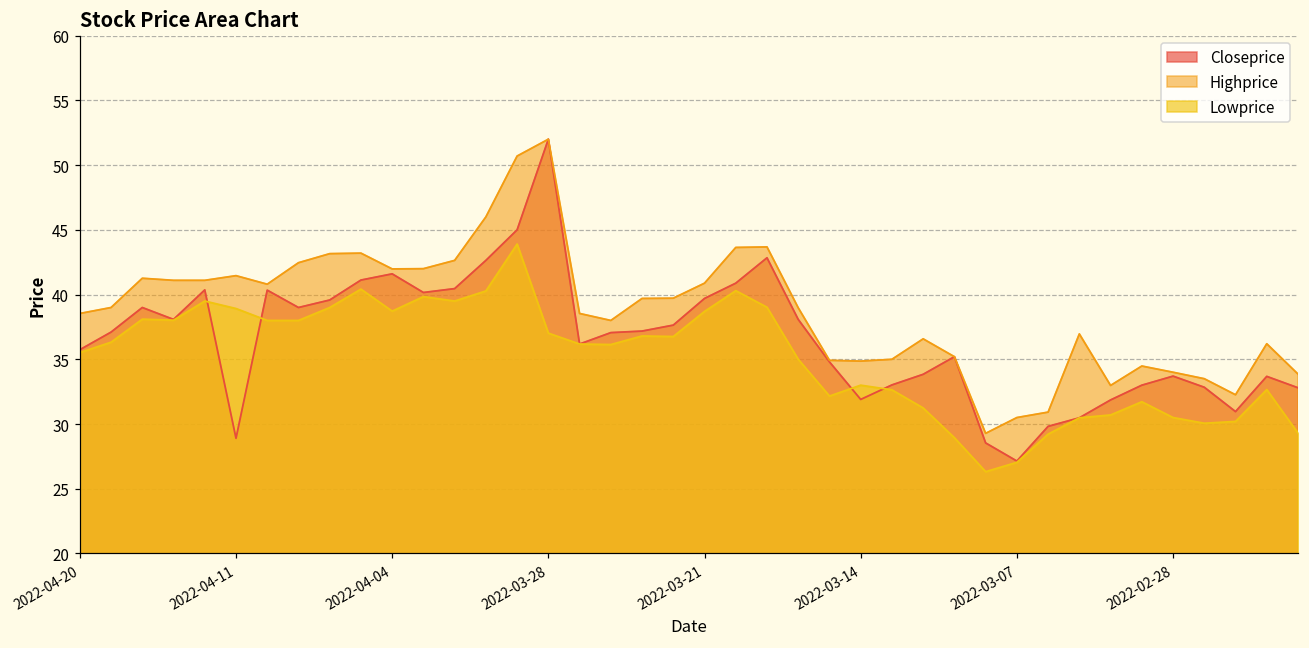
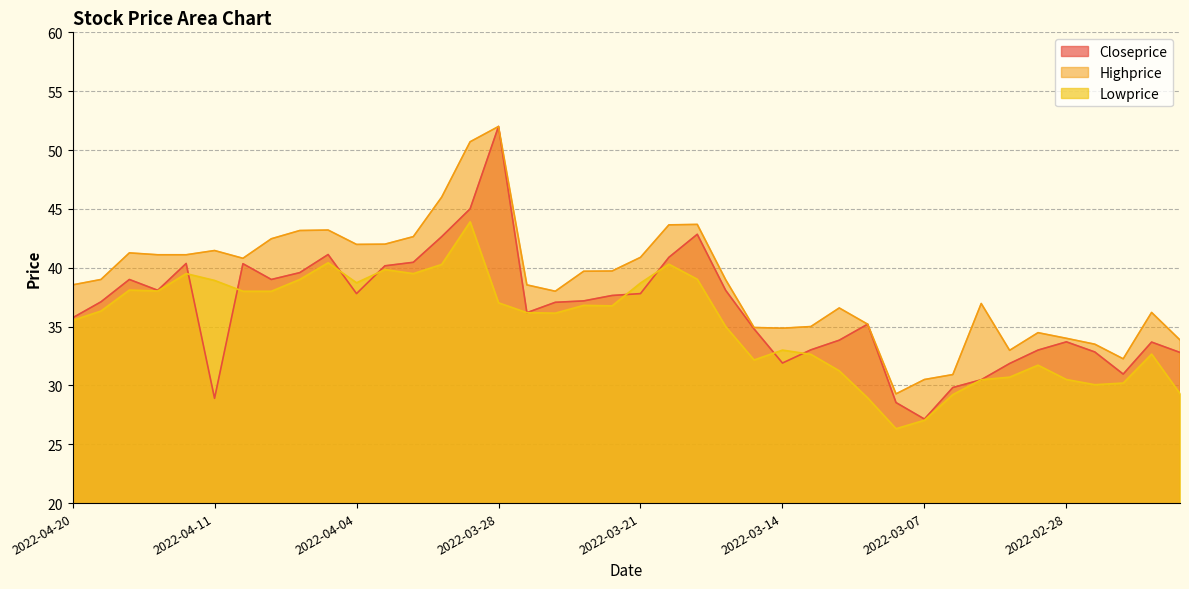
Closeprice, 2022-04-04: 41.6 -> 37.8
Closeprice, 2022-03-21: 39.7 -> 37.8
